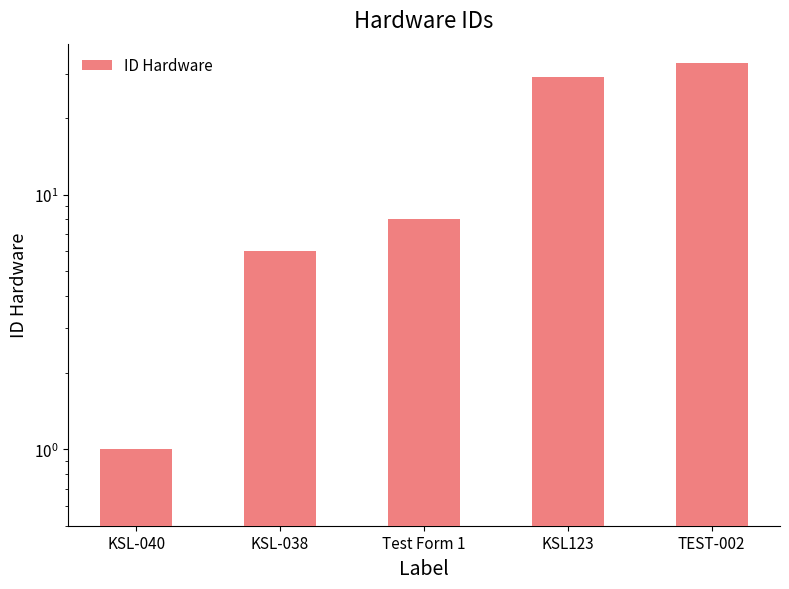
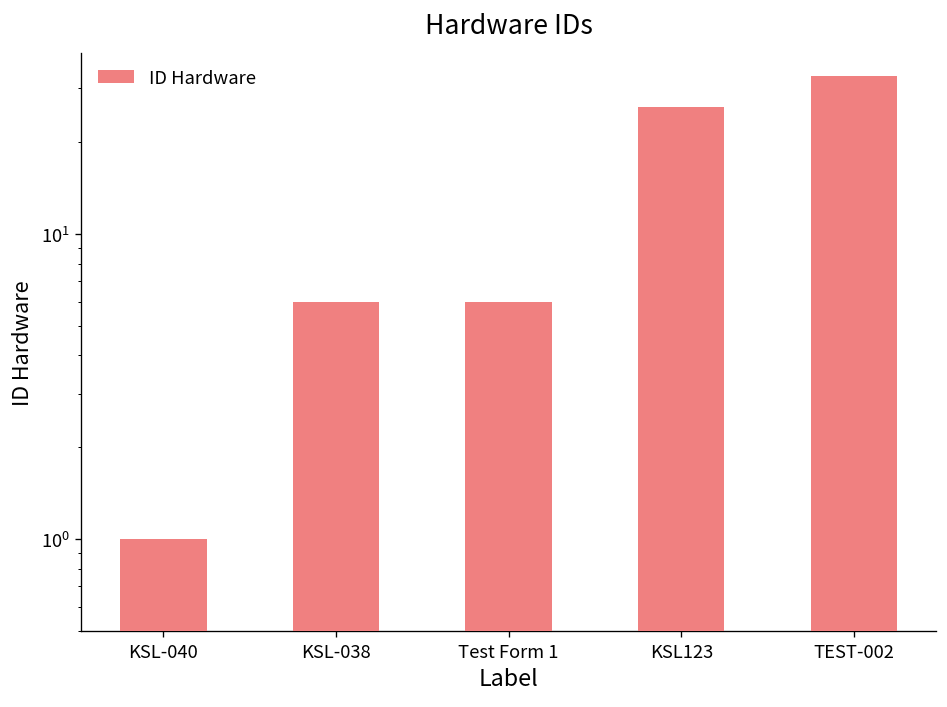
Test Form 1: 8 -> 6
KSL123: 29 -> 26
